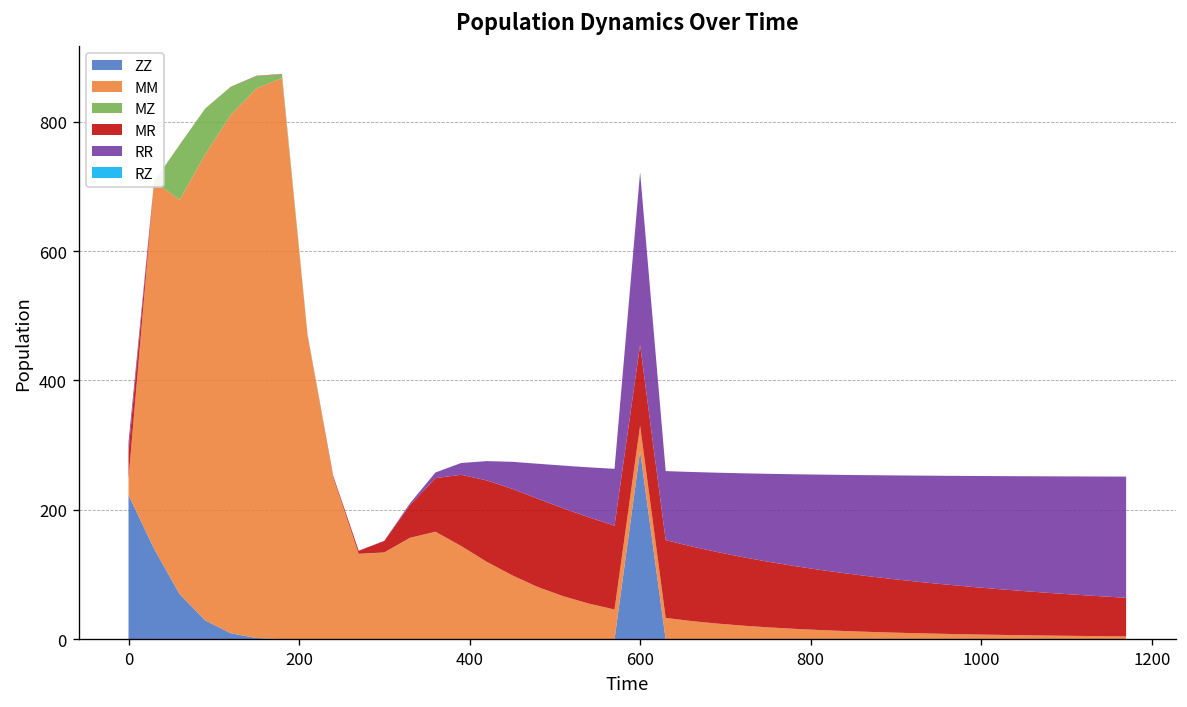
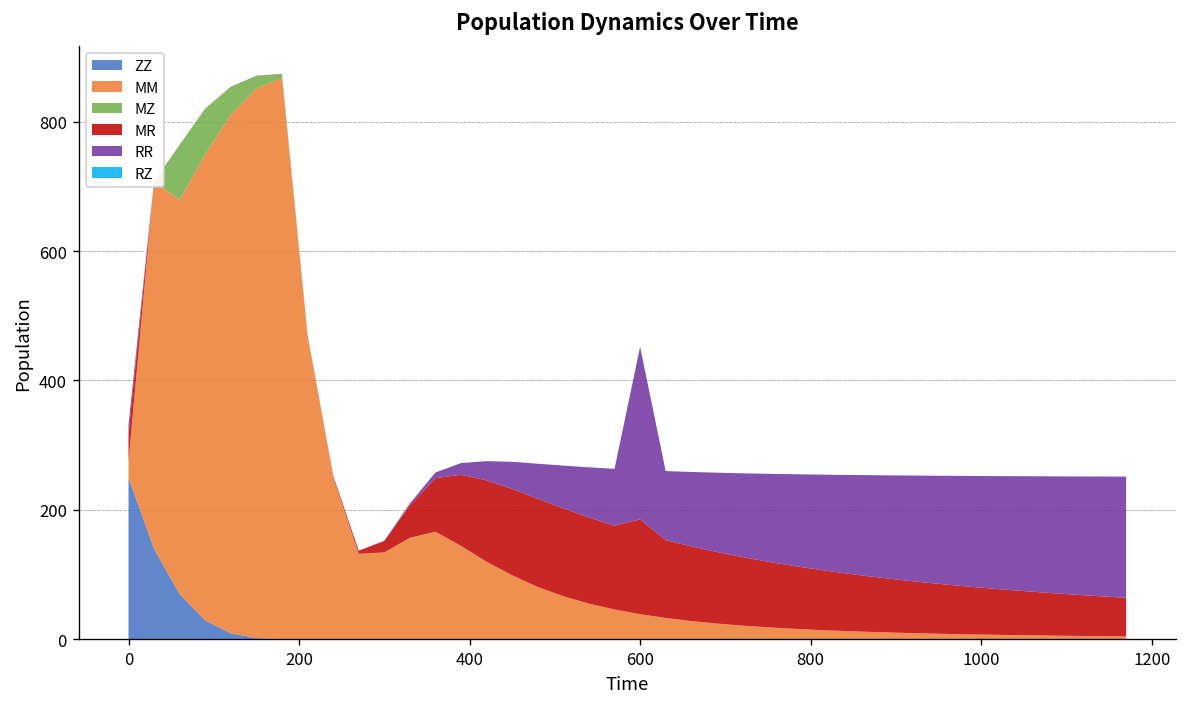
ZZ, 0: 220 -> 250
ZZ, 600: 290 -> 0
MR, 600: 120 -> 150
